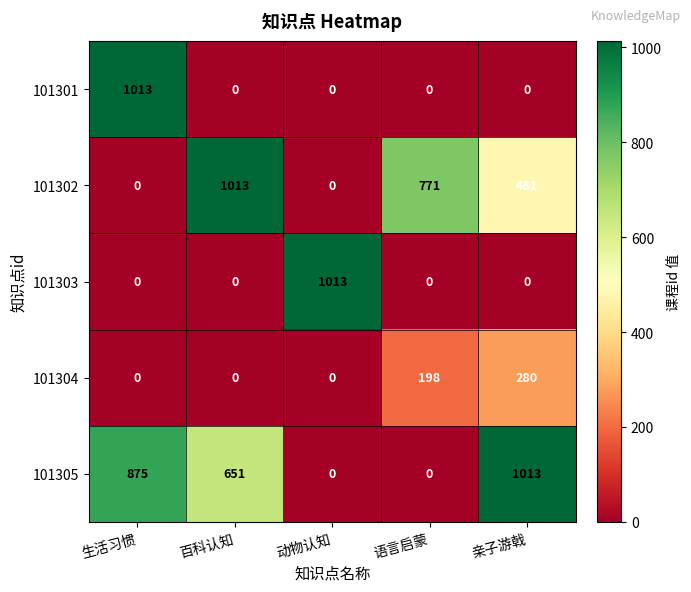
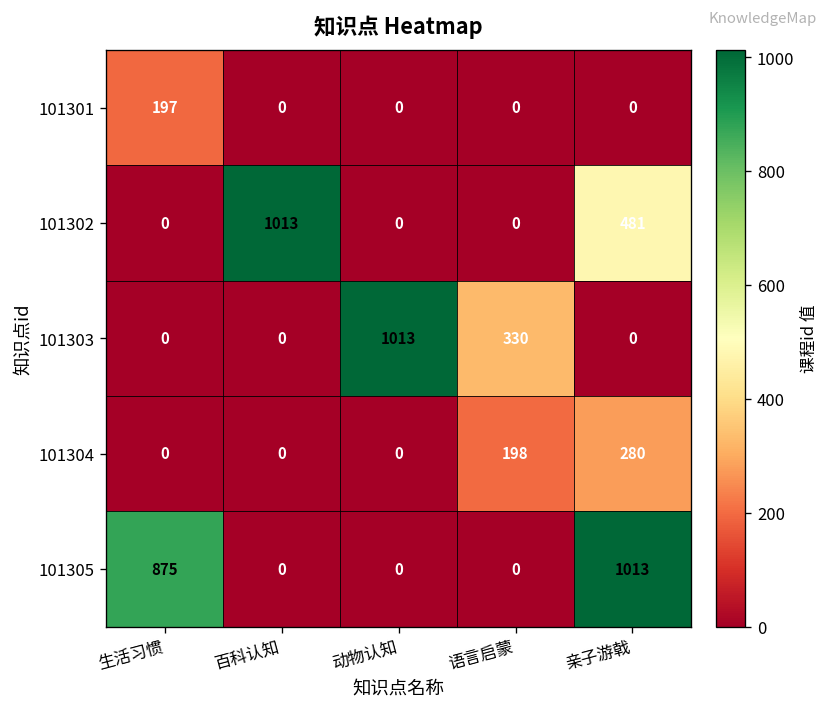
101301, 生活习惯: 1013 -> 197
101302, 语言启蒙: 771 -> 0
101303, 语言启蒙: 0 -> 330
101305, 百科认知: 651 -> 0
